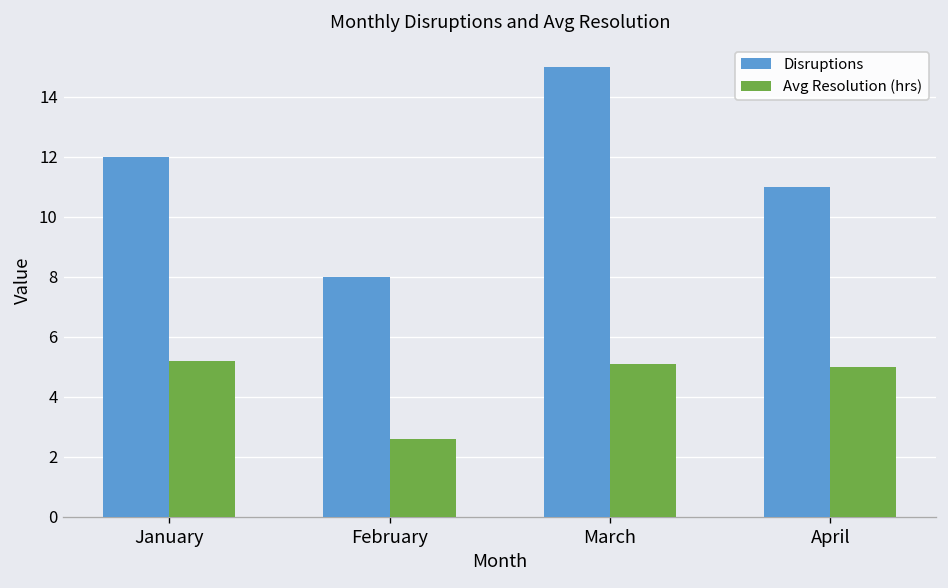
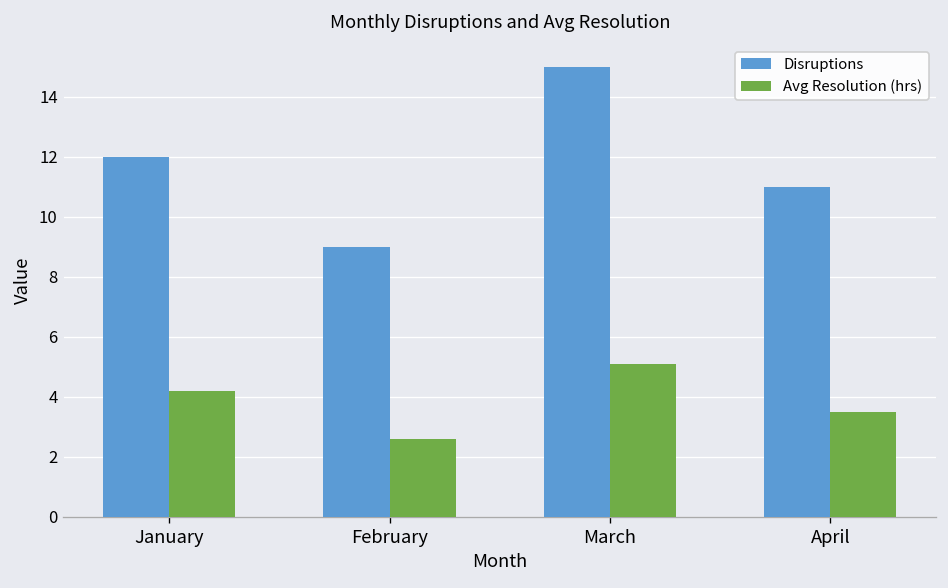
Avg Resolution (hrs), January: 5.2 -> 4.2
Disruptions, February: 8 -> 9
Avg Resolution (hrs), April: 5.0 -> 3.5
